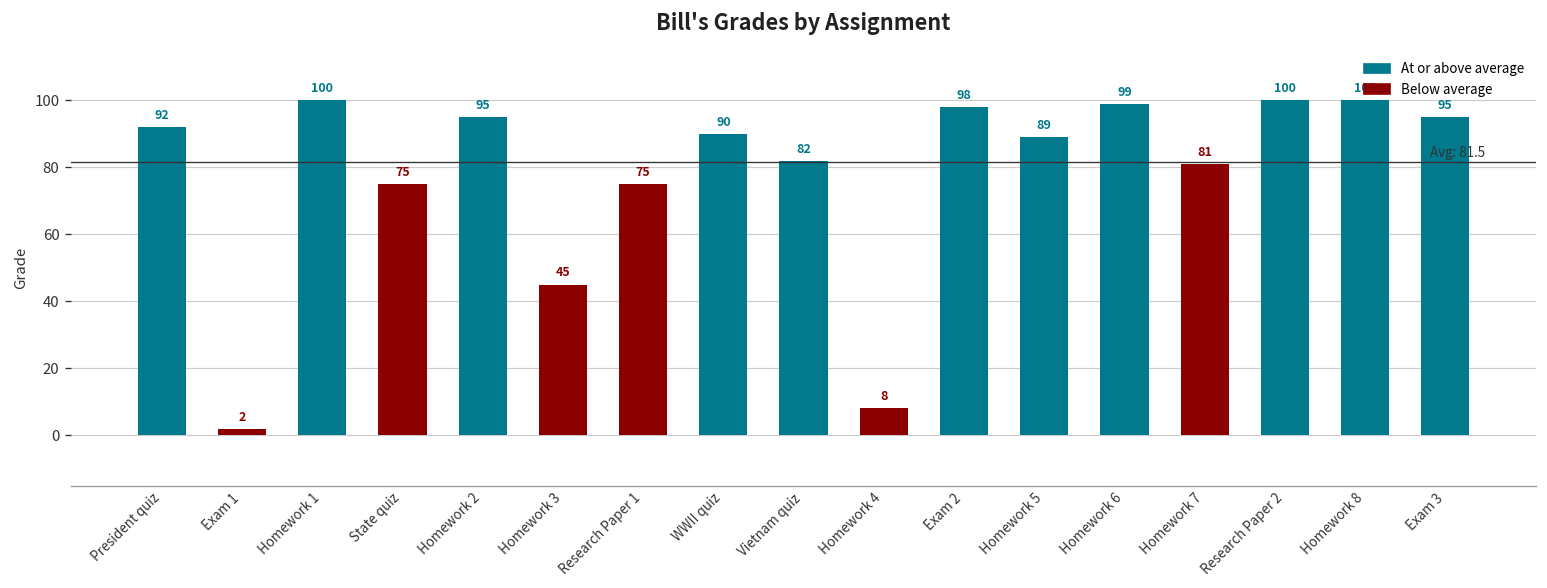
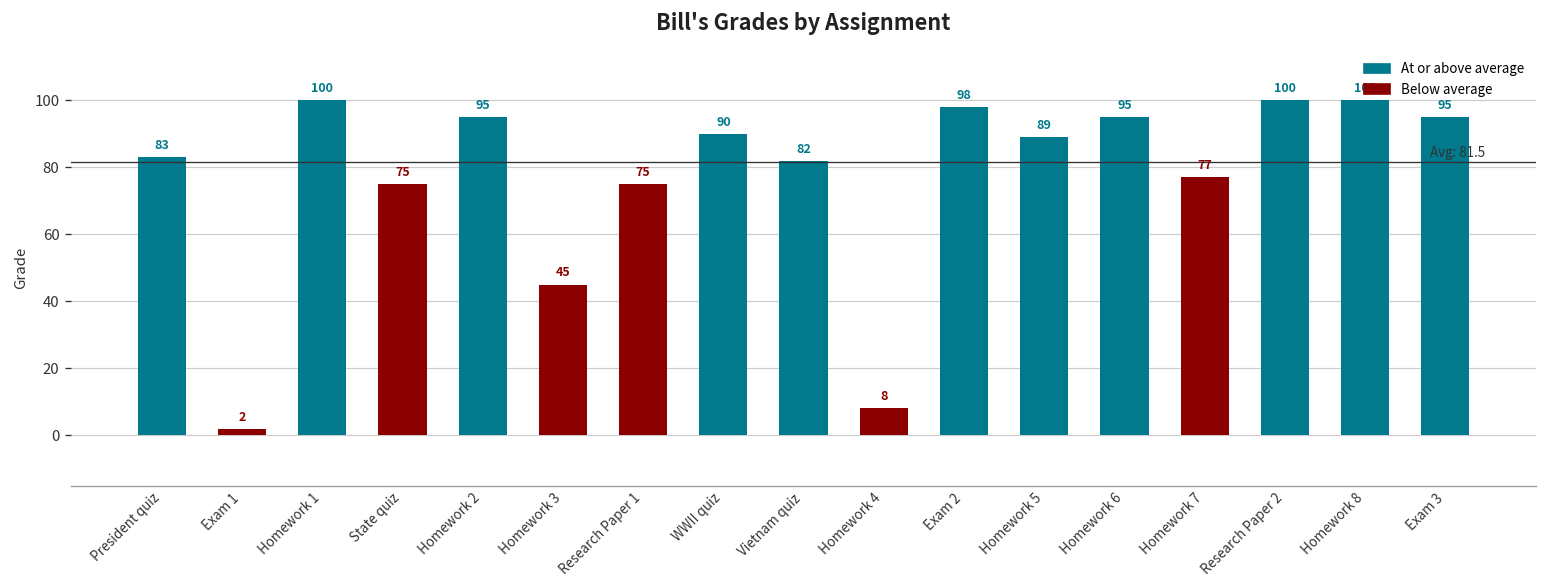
President quiz: 92 -> 83
Homework 6: 99 -> 95
Homework 7: 81 -> 77
